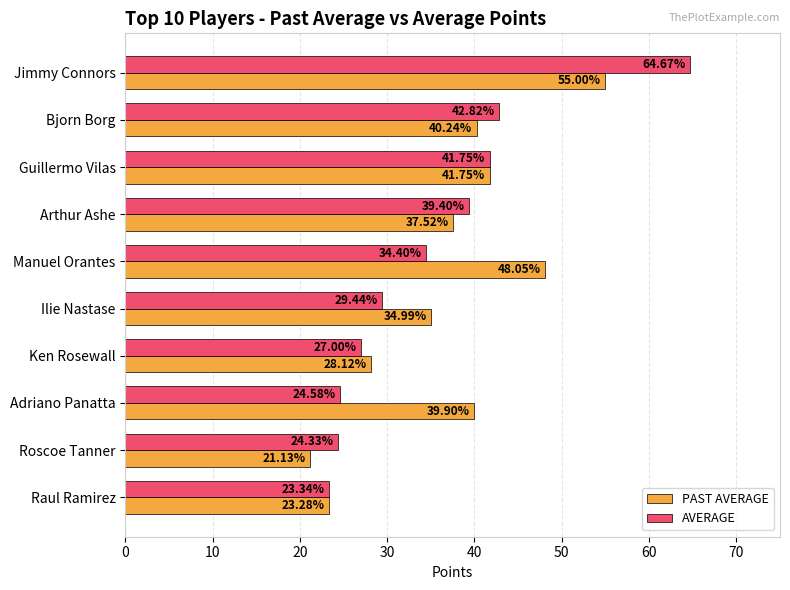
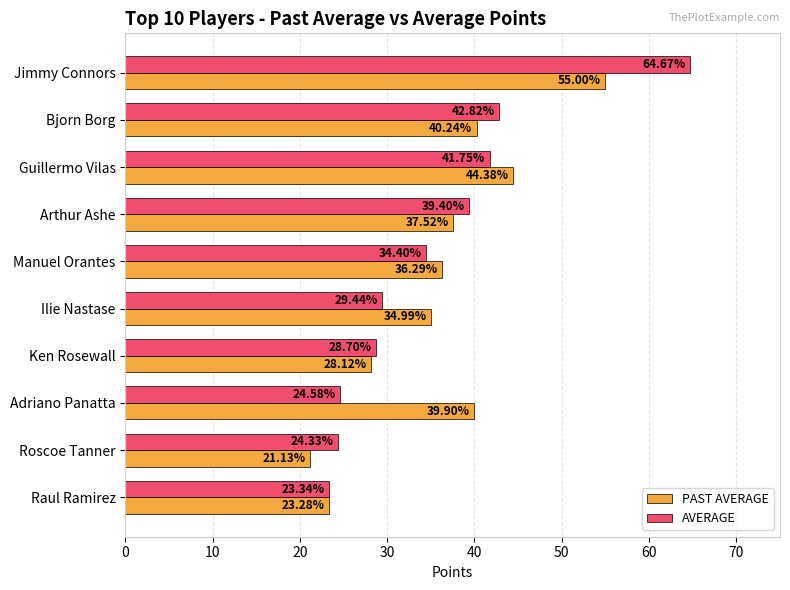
PAST AVERAGE, Guillermo Vilas: 41.75% -> 44.38%
PAST AVERAGE, Manuel Orantes: 48.05% -> 36.29%
AVERAGE, Ken Rosewall: 27.00% -> 28.70%
